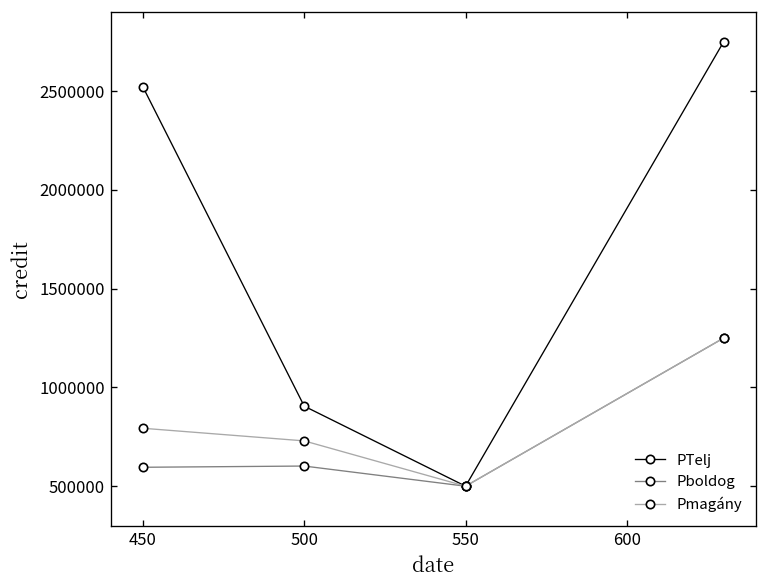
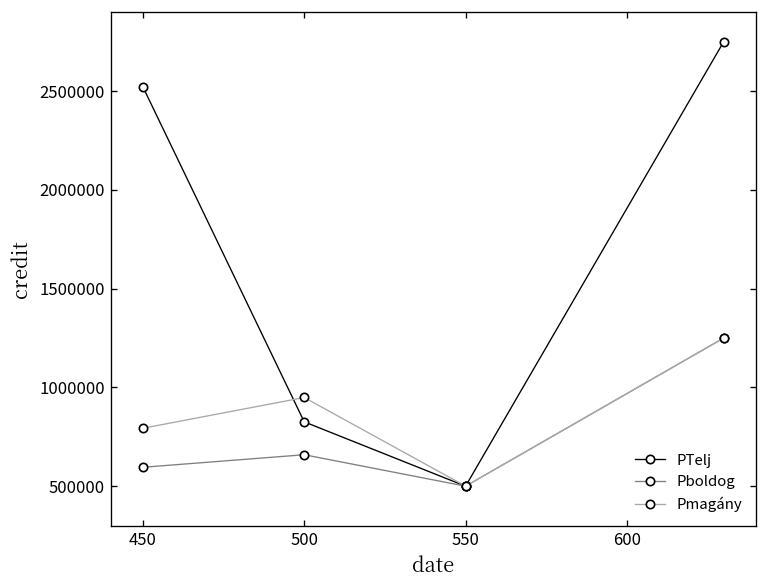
PTelj, 500: 910000 -> 830000
Pboldog, 500: 600000 -> 660000
Pmagány, 500: 730000 -> 950000
